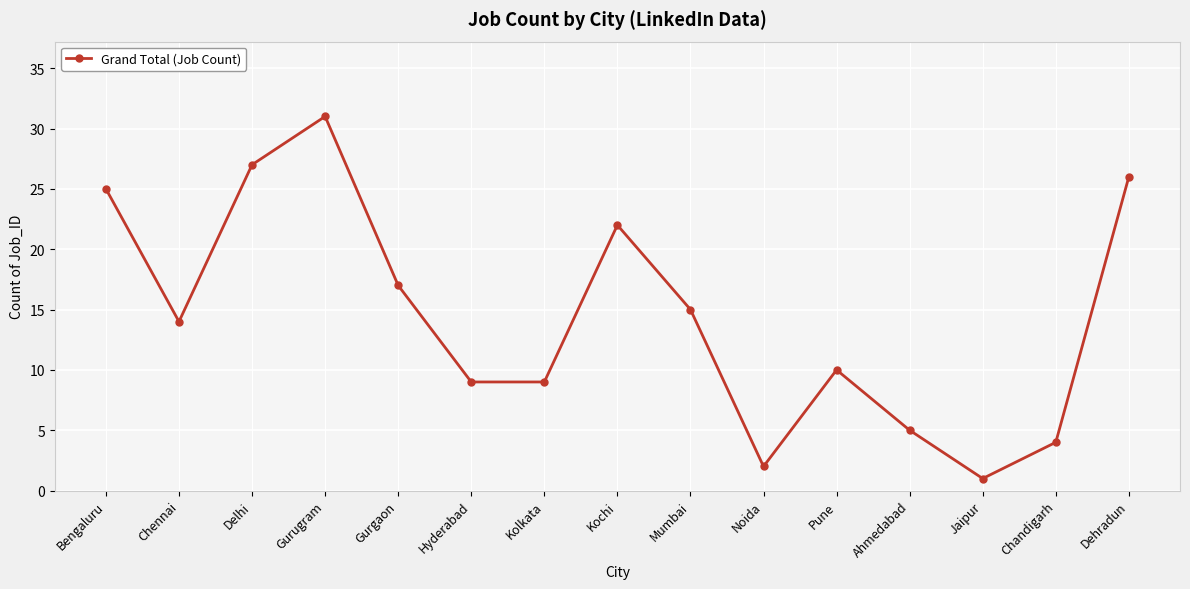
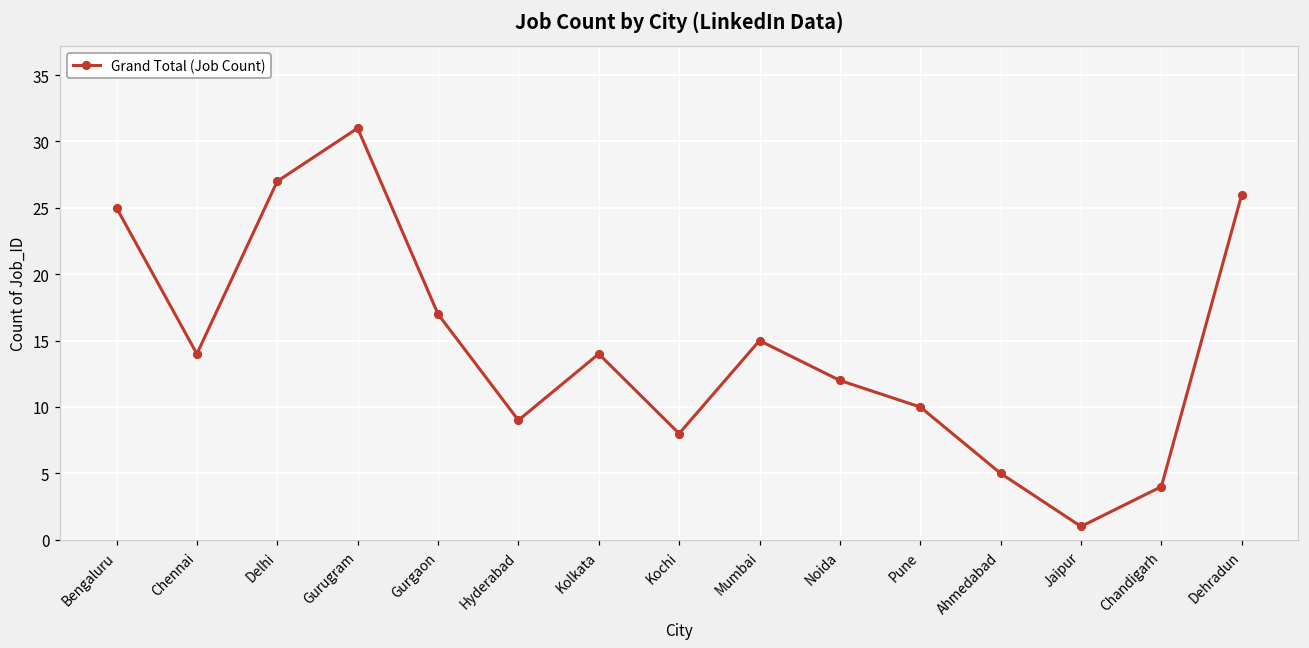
Kolkata: 9 -> 14
Kochi: 22 -> 8
Noida: 2 -> 12
